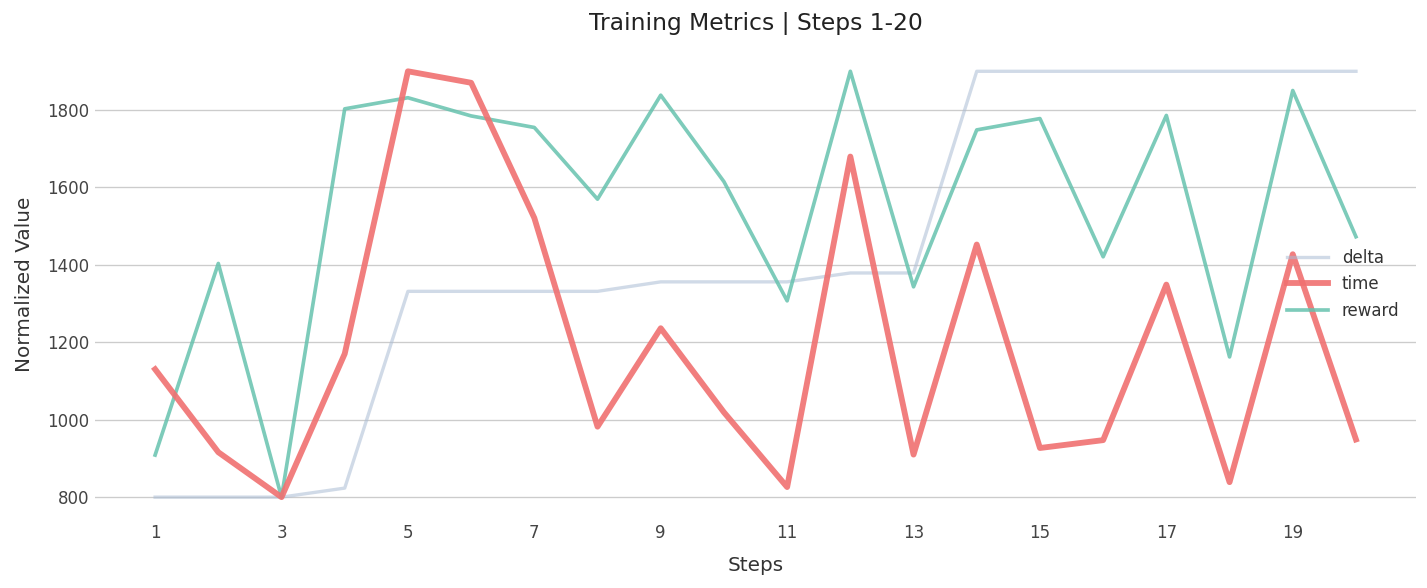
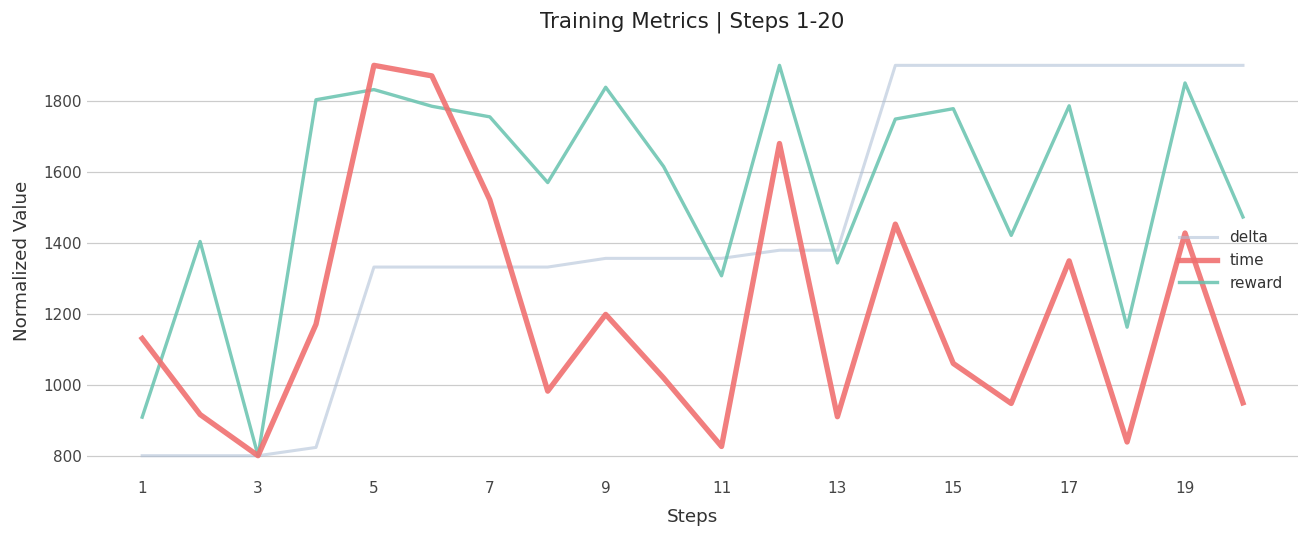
time, 9: 1240 -> 1200
time, 15: 930 -> 1060
